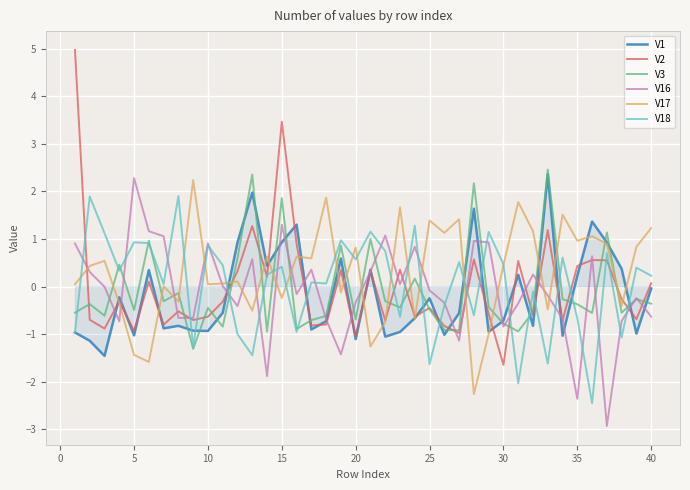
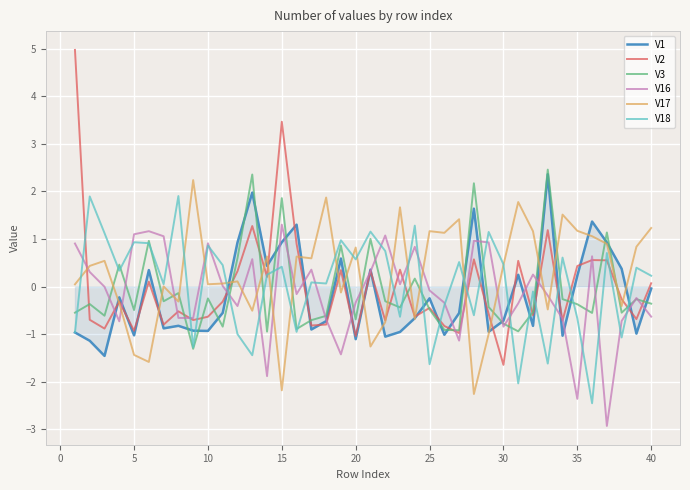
V16, 5: 2.3 -> 1.1
V3, 10: -0.4 -> -0.3
V17, 15: -0.2 -> -2.2
V17, 25: 1.4 -> 1.2
V17, 35: 1.0 -> 1.2
